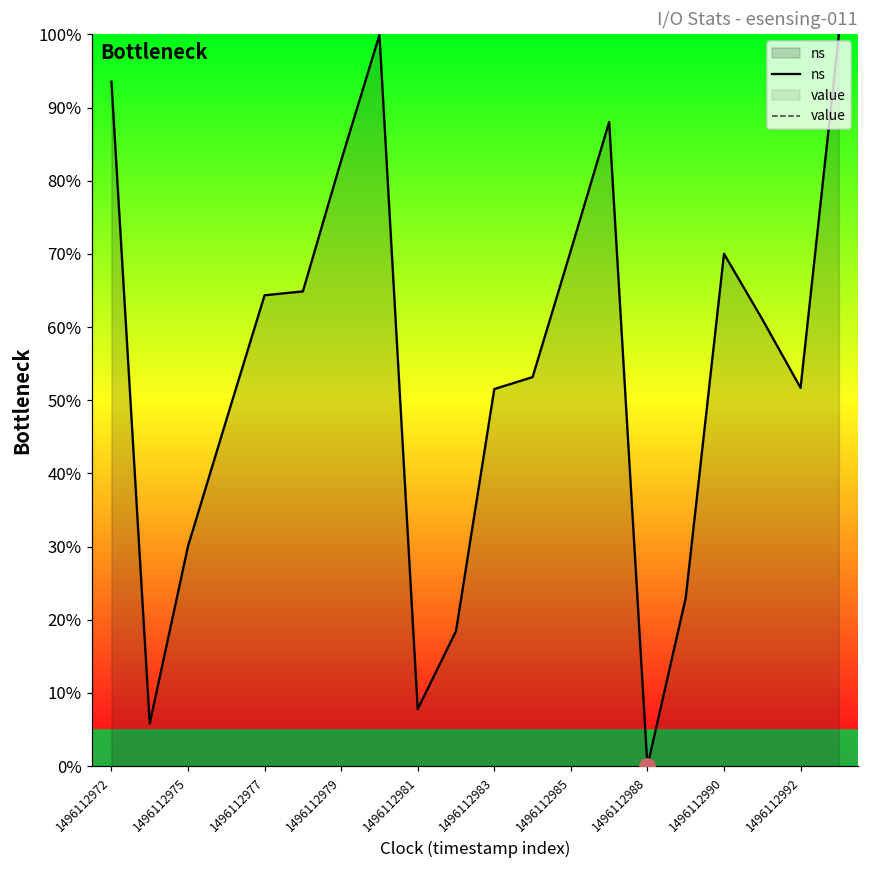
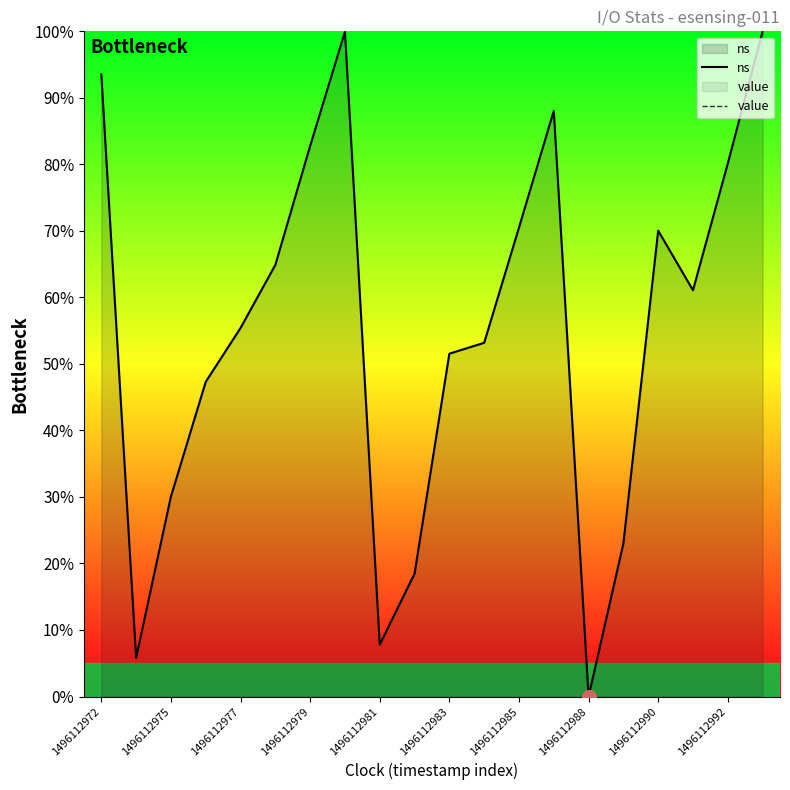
ns, 1496112977: 64% -> 55%
ns, 1496112992: 52% -> 80%
